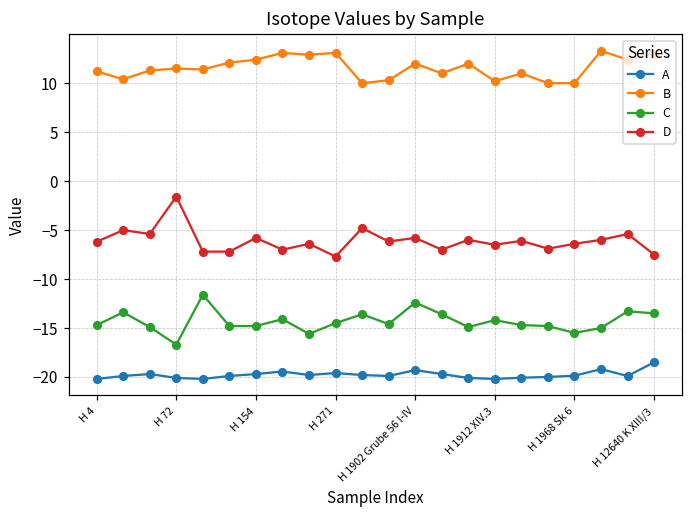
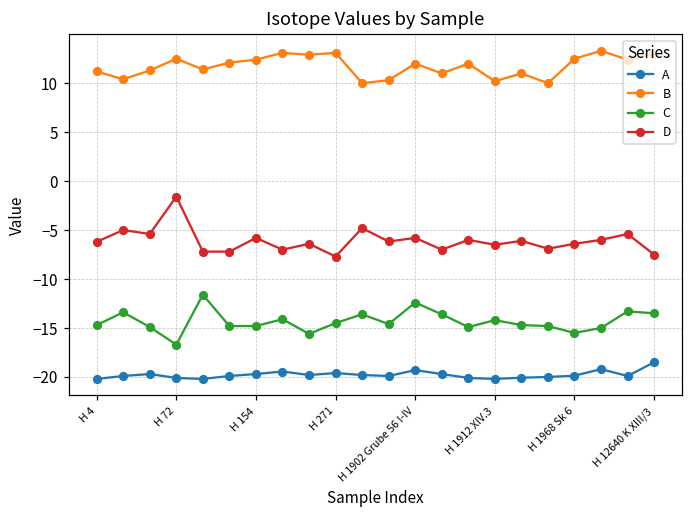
B, H 72: 12 -> 13
B, H 1968 Sk 6: 10 -> 13
